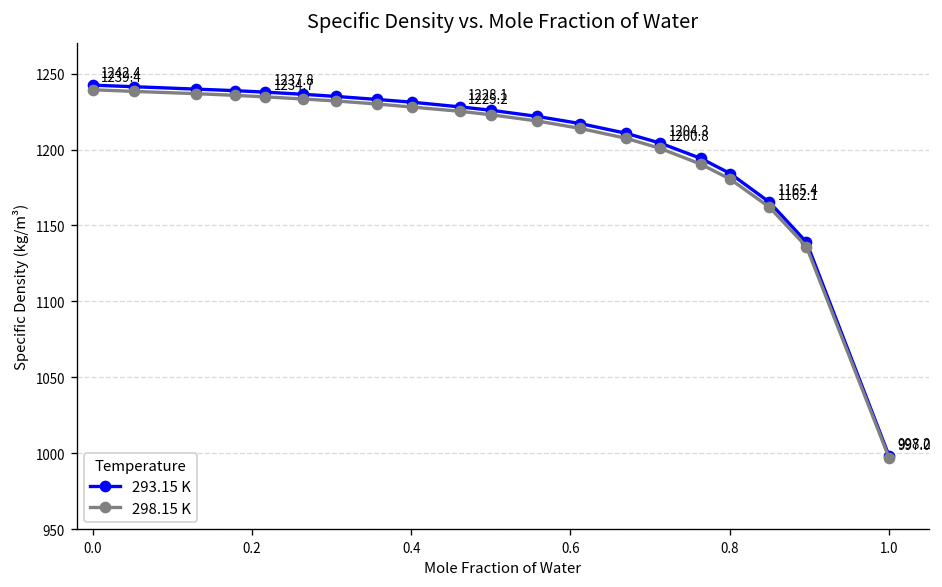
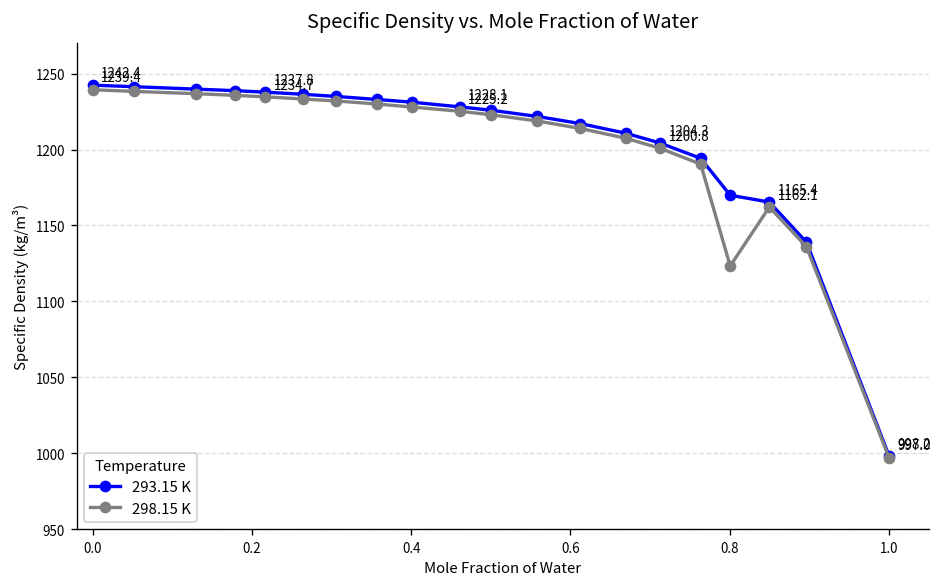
293.15 K, 0.8: 1184 -> 1170
298.15 K, 0.8: 1181 -> 1123
